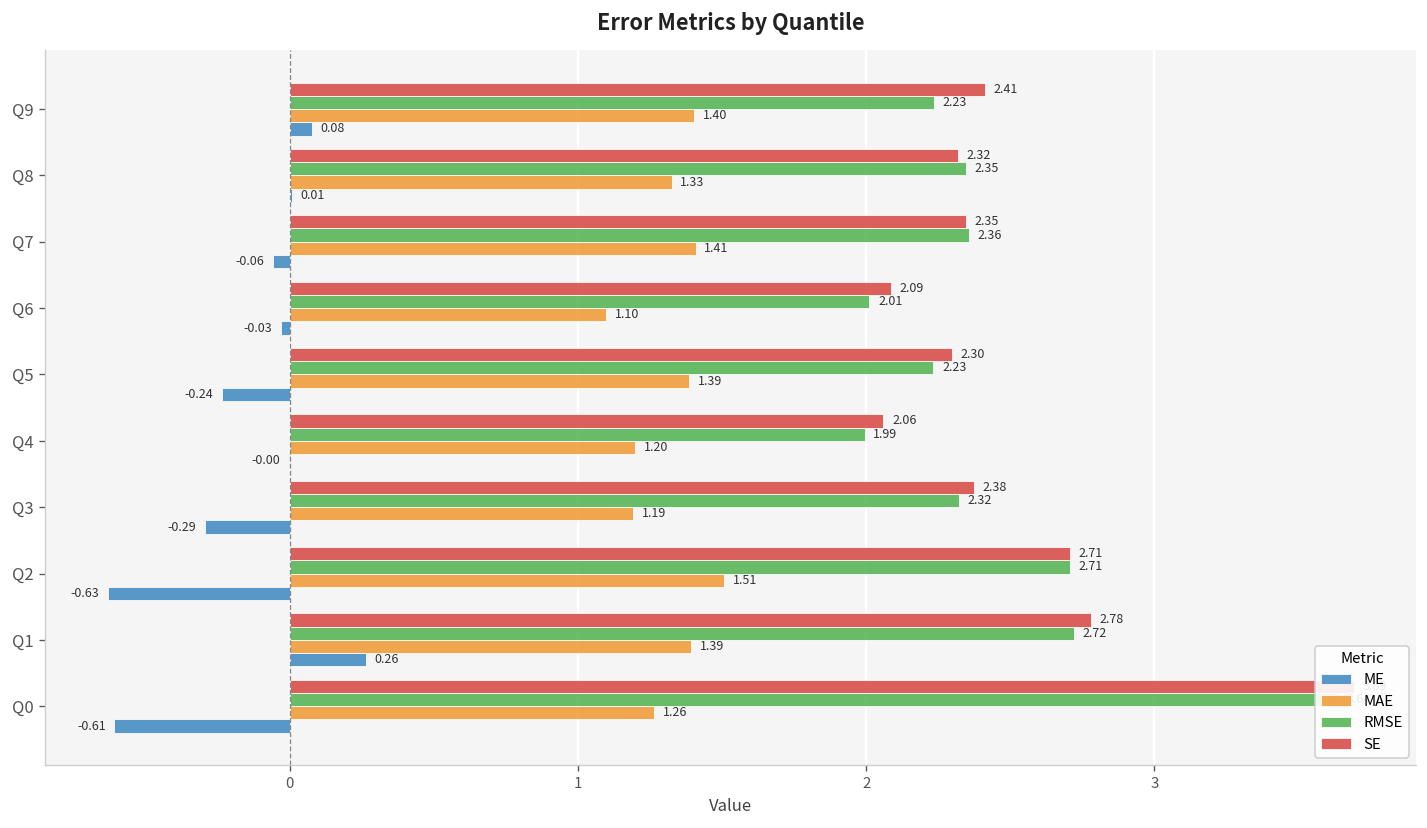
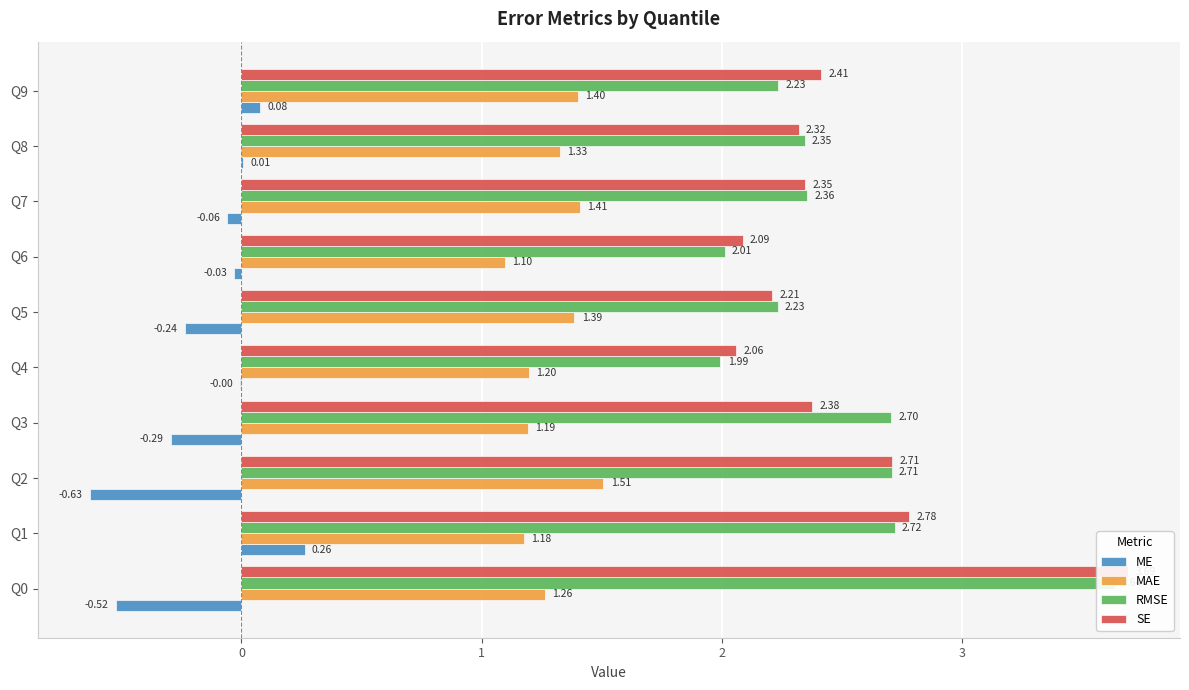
SE, Q5: 2.30 -> 2.21
RMSE, Q3: 2.32 -> 2.70
MAE, Q1: 1.39 -> 1.18
ME, Q0: -0.61 -> -0.52
